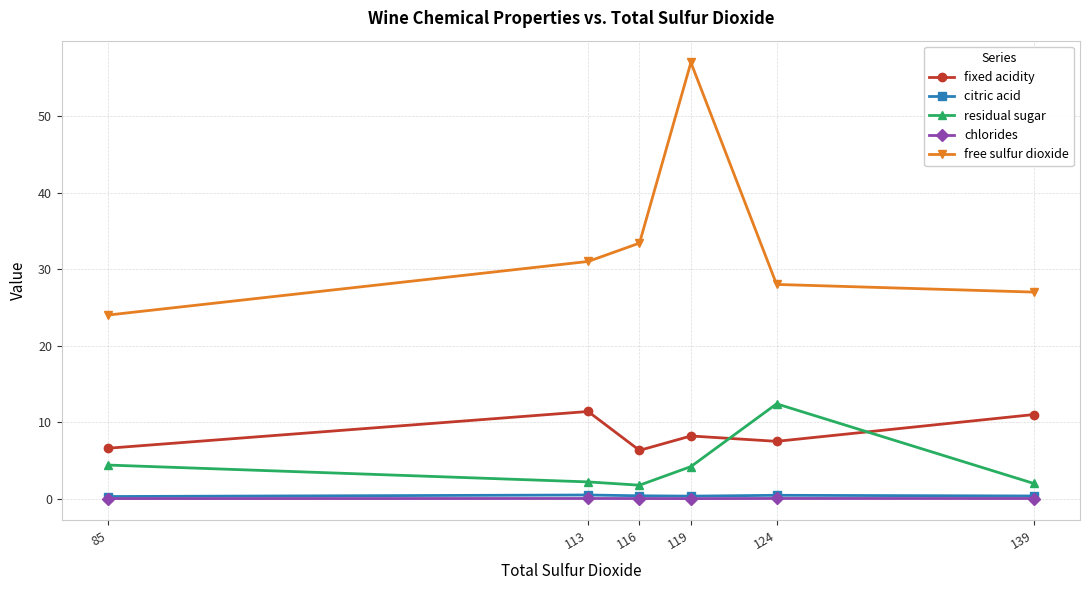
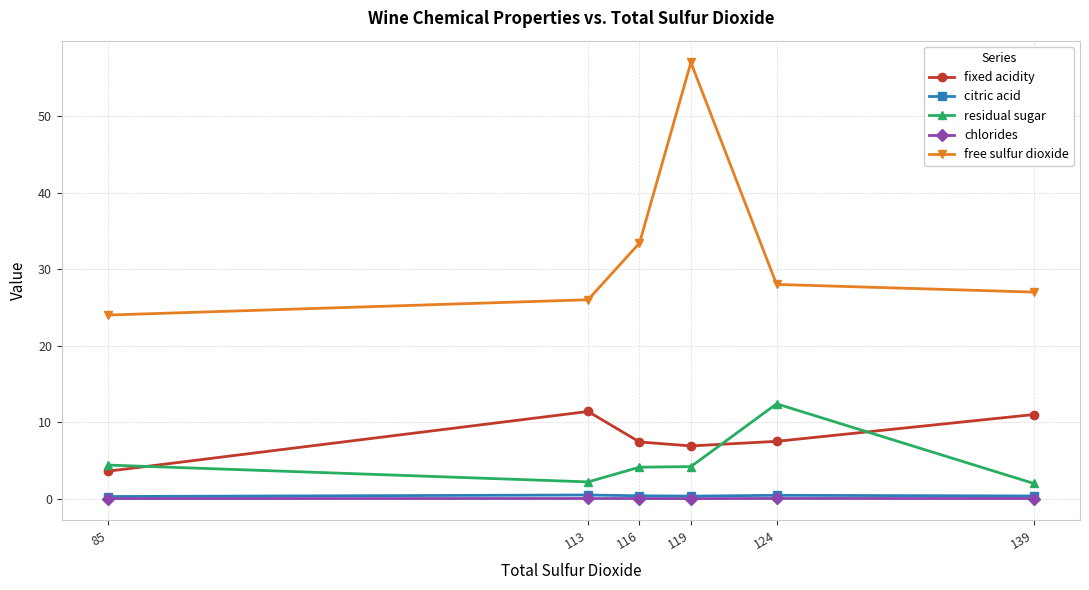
fixed acidity, 85: 7 -> 4
free sulfur dioxide, 113: 31 -> 26
fixed acidity, 116: 6 -> 7
residual sugar, 116: 2 -> 4
fixed acidity, 119: 8 -> 7
